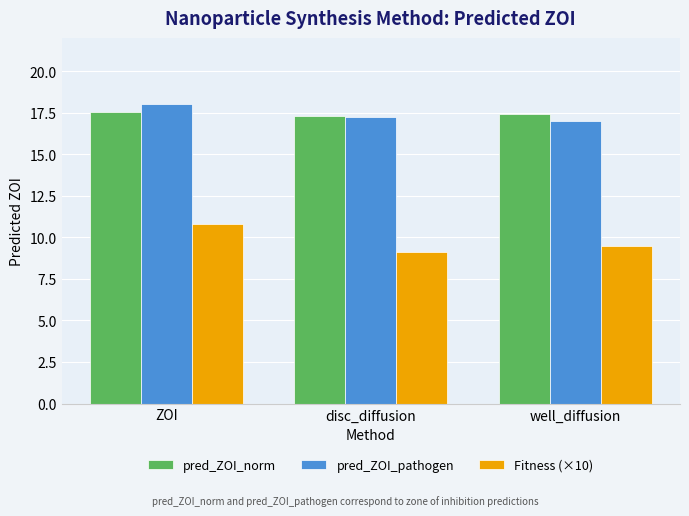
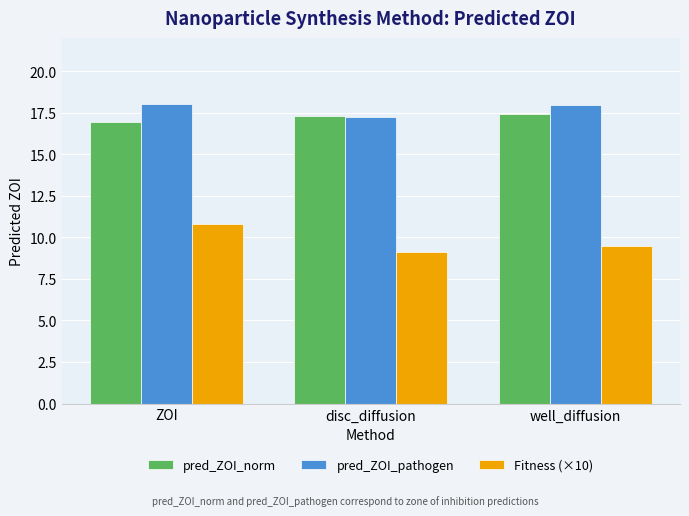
pred_ZOI_norm, ZOI: 17.6 -> 16.9
pred_ZOI_pathogen, well_diffusion: 17.0 -> 18.0
